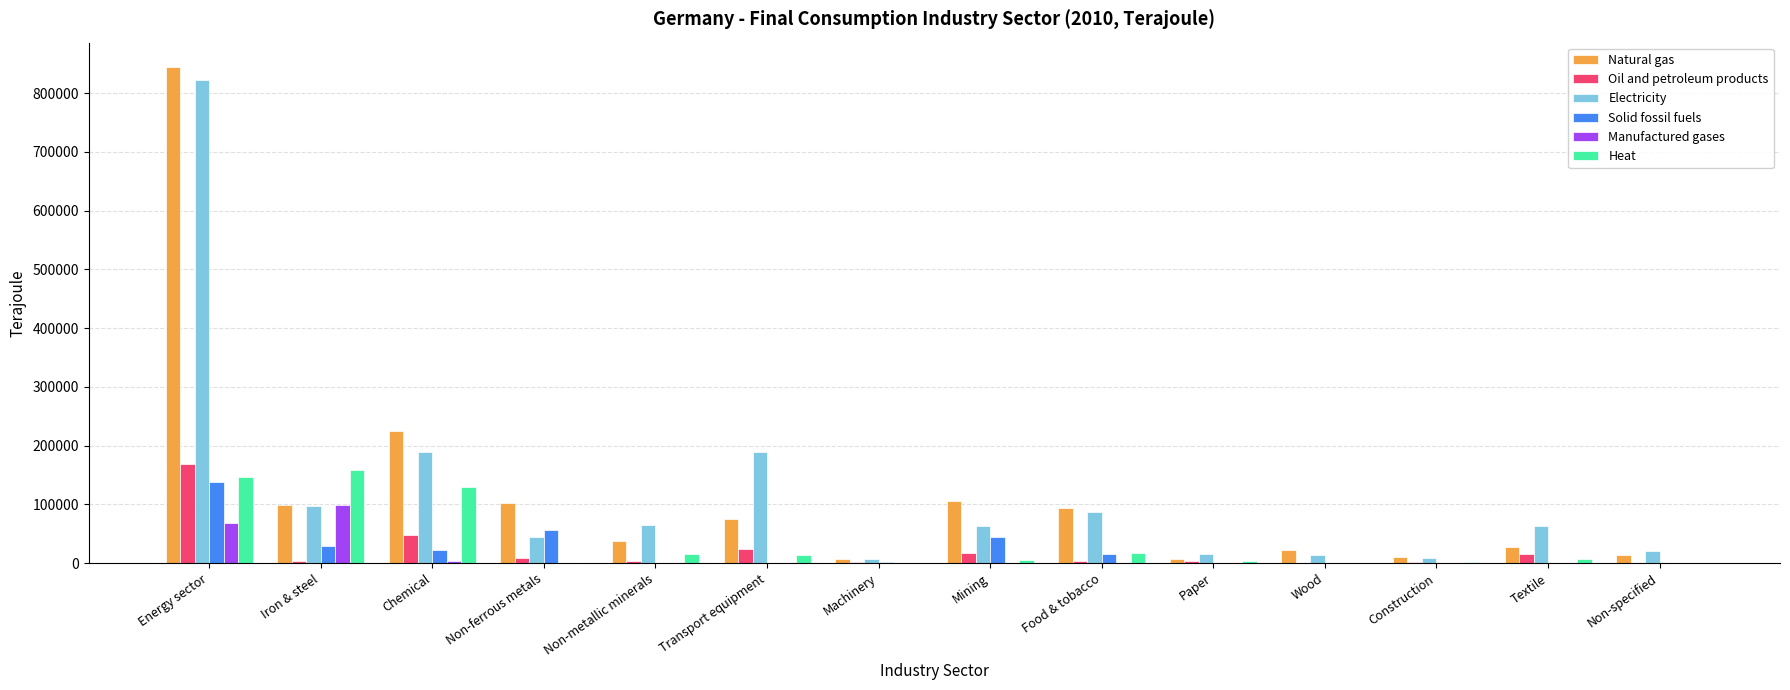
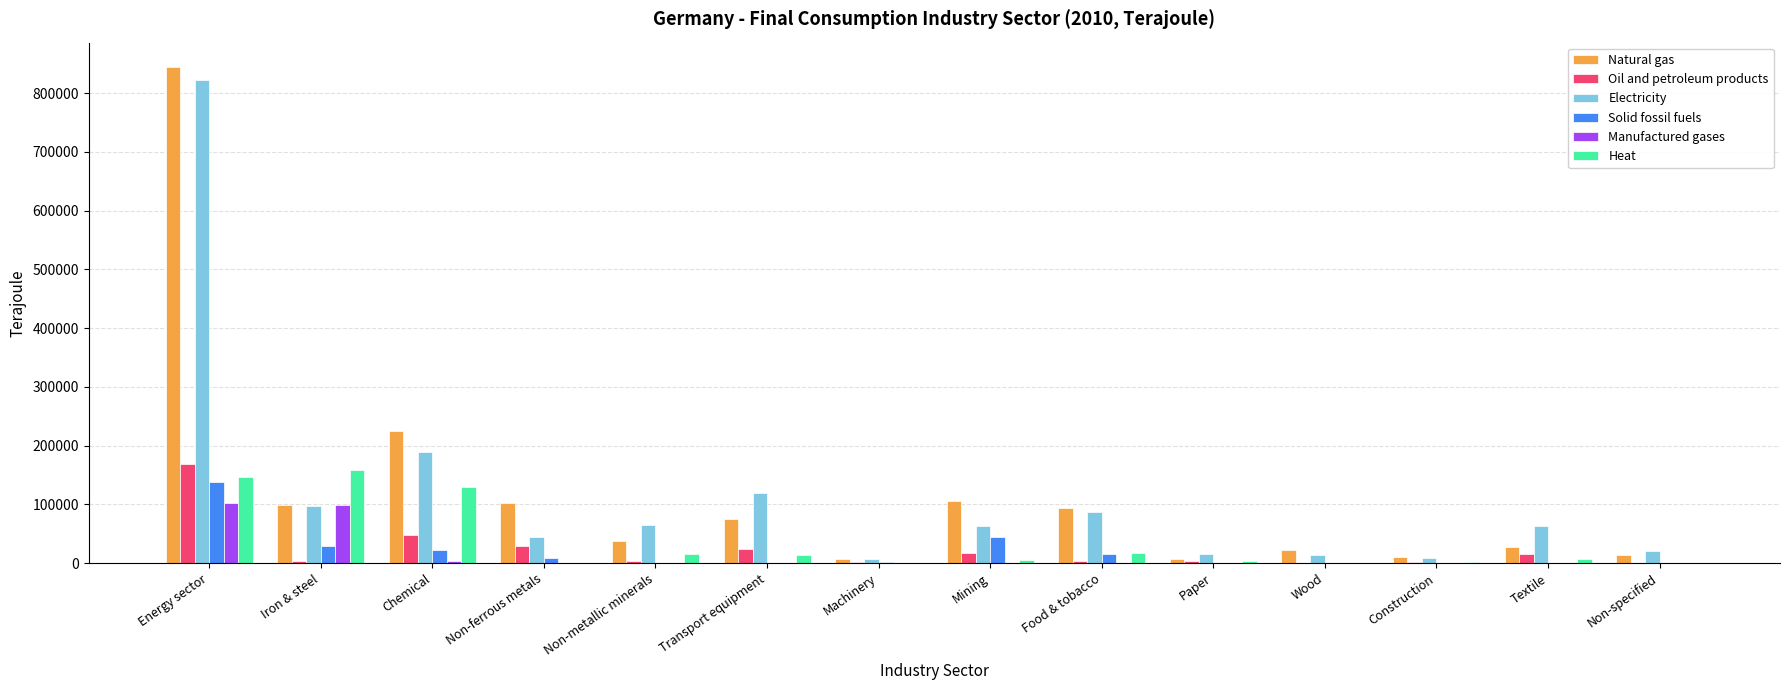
Manufactured gases, Energy sector: 70000 -> 100000
Oil and petroleum products, Non-ferrous metals: 10000 -> 30000
Solid fossil fuels, Non-ferrous metals: 60000 -> 10000
Electricity, Transport equipment: 190000 -> 120000
